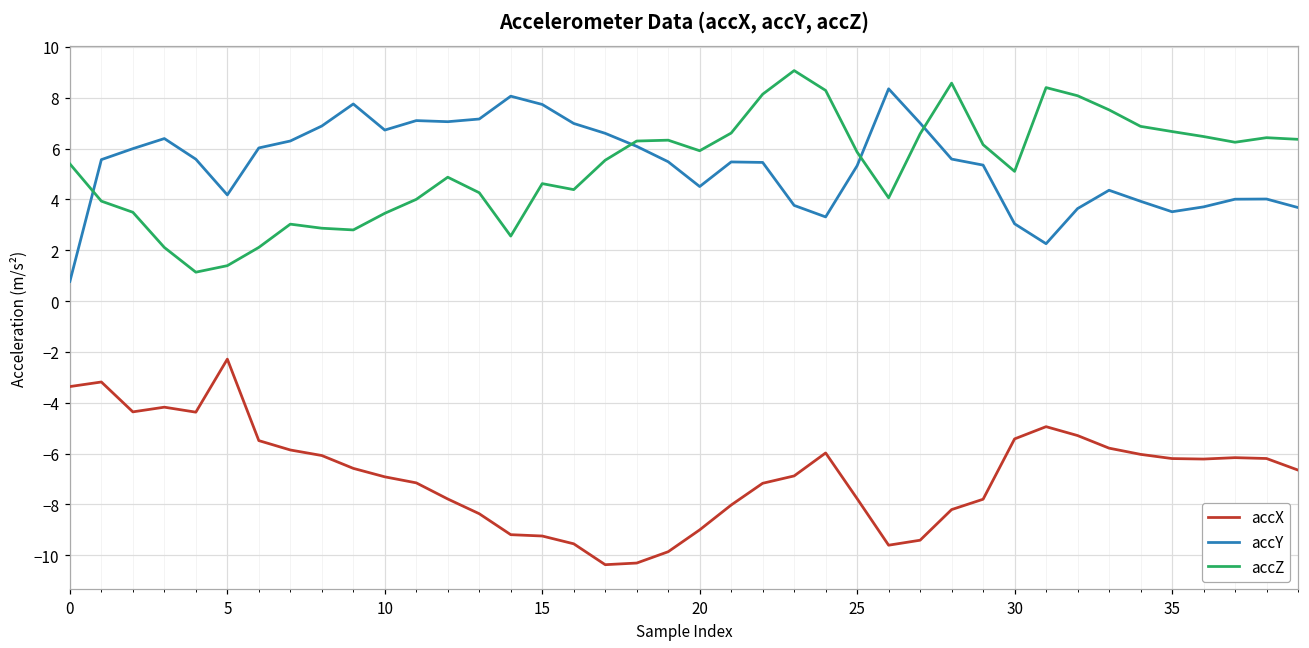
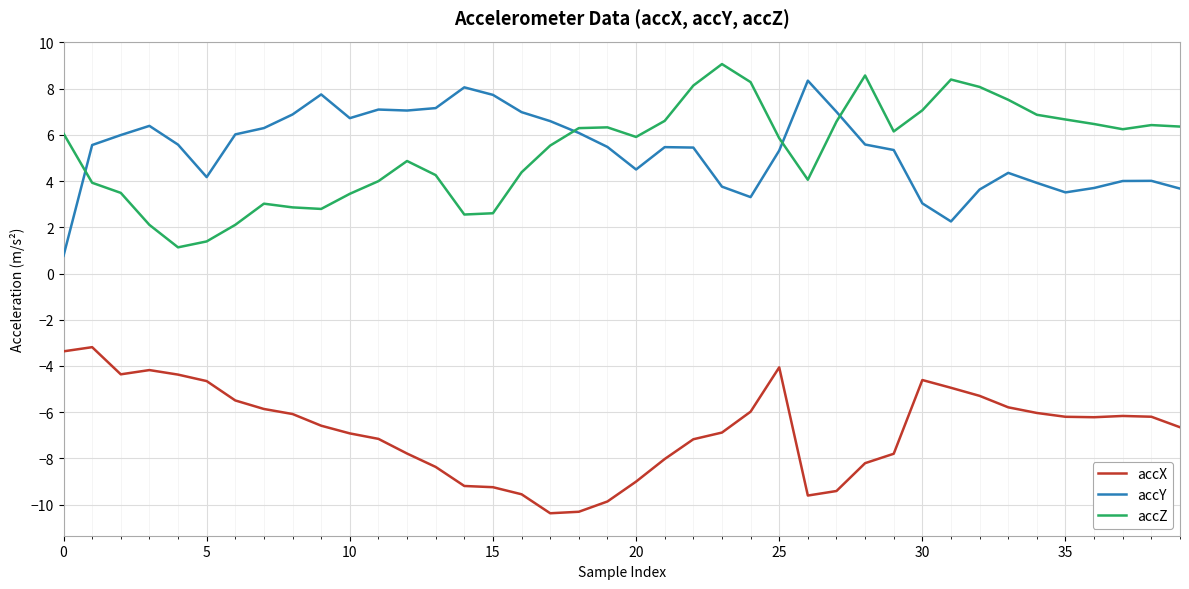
accZ, 0: 5.4 -> 6.1
accX, 5: -2.3 -> -4.7
accZ, 15: 4.6 -> 2.6
accX, 25: -7.8 -> -4.1
accX, 30: -5.4 -> -4.6
accZ, 30: 5.1 -> 7.1
